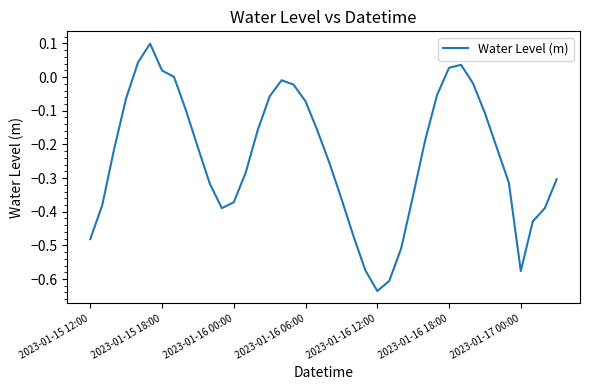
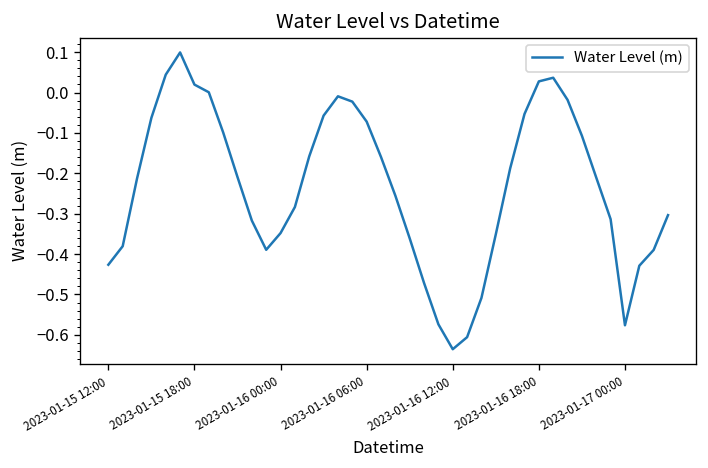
2023-01-15 12:00: -0.48 -> -0.43
2023-01-16 00:00: -0.37 -> -0.35
